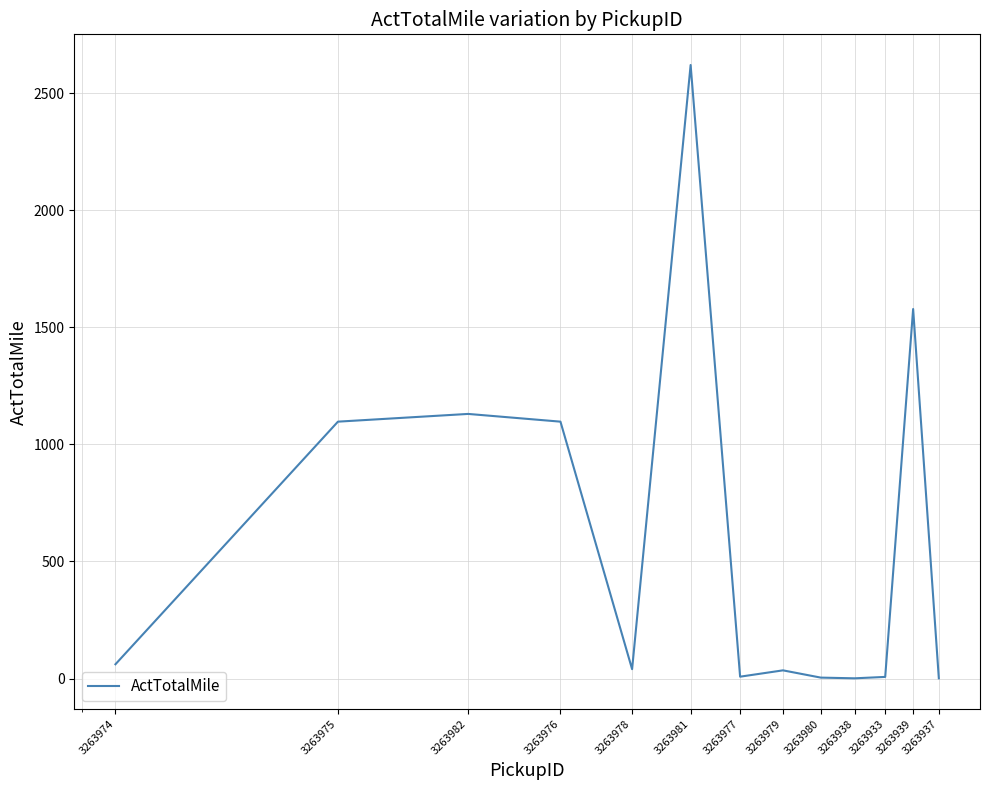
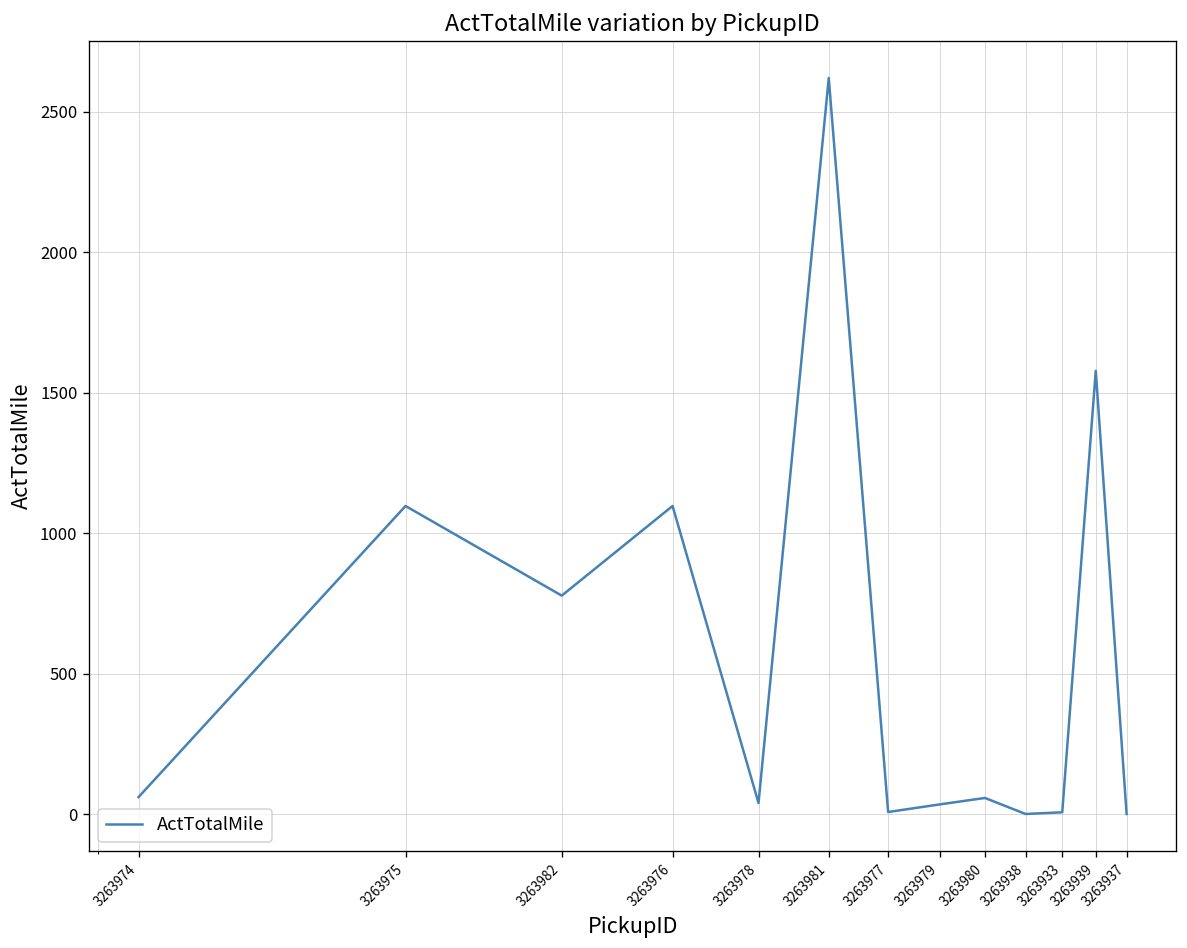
3263982: 1130 -> 780
3263980: 0 -> 60
